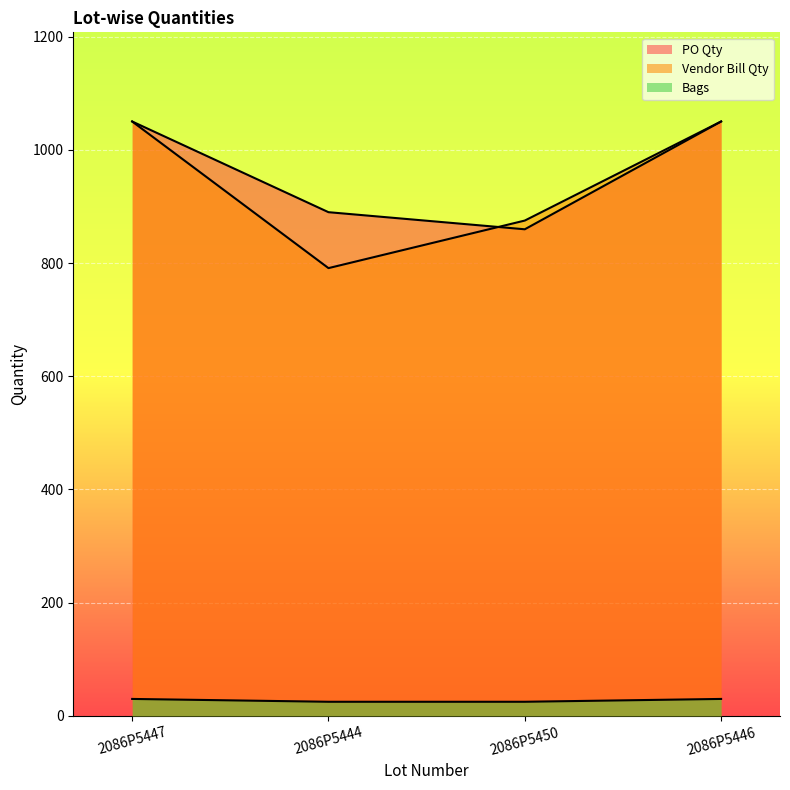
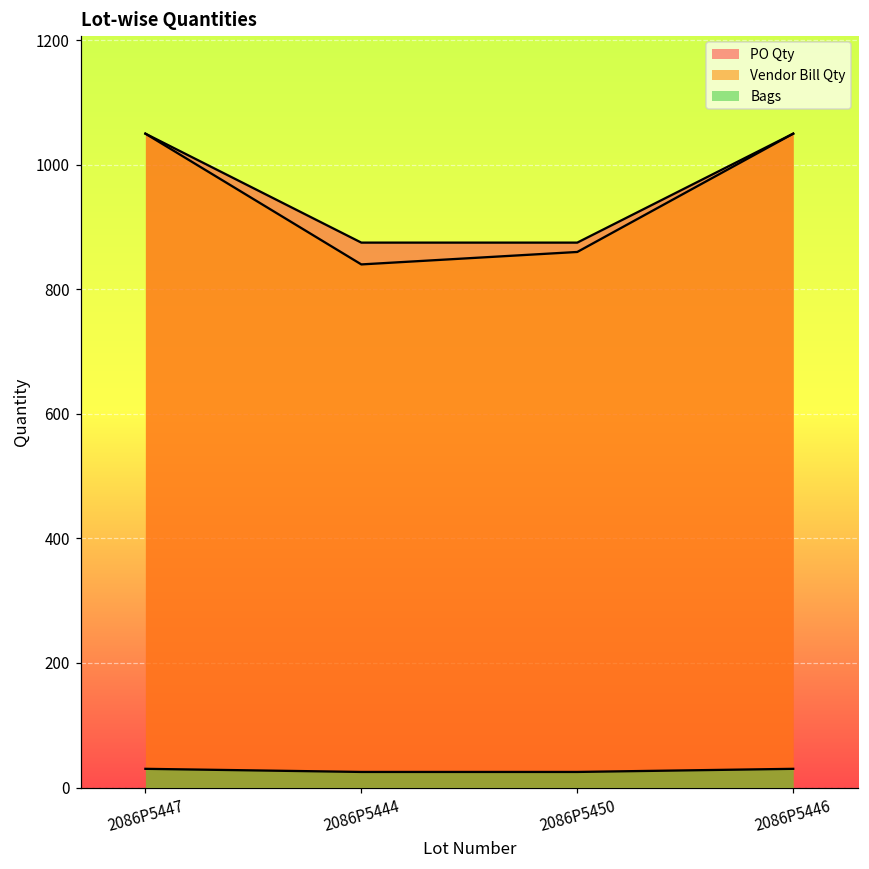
PO Qty, 2086P5444: 890 -> 880
Vendor Bill Qty, 2086P5444: 790 -> 840
PO Qty, 2086P5450: 860 -> 880
Vendor Bill Qty, 2086P5450: 880 -> 860
